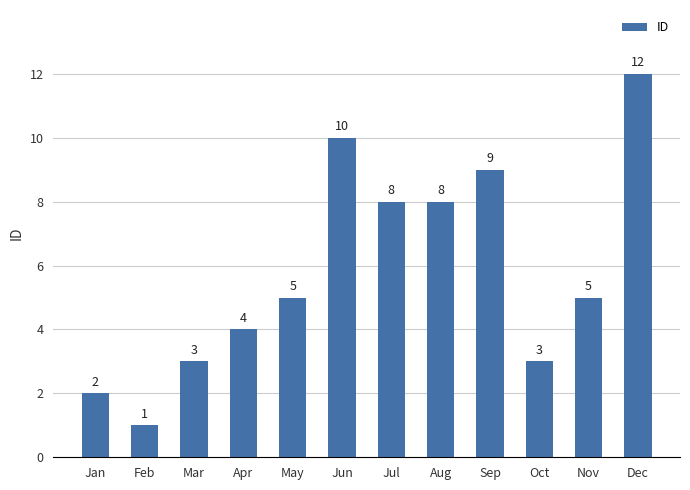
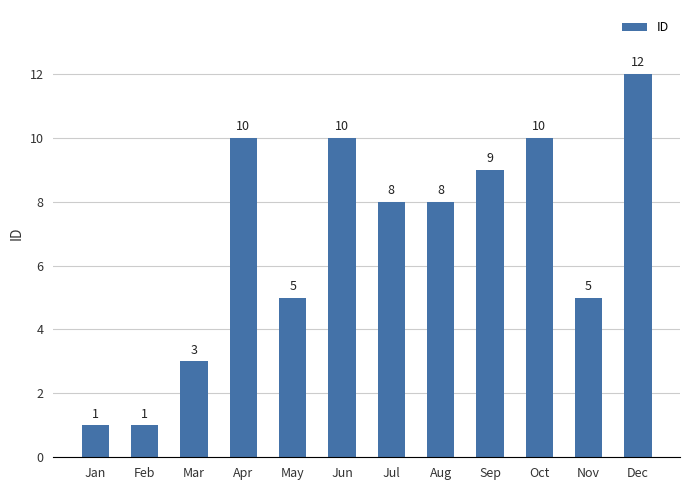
Jan: 2 -> 1
Apr: 4 -> 10
Oct: 3 -> 10
